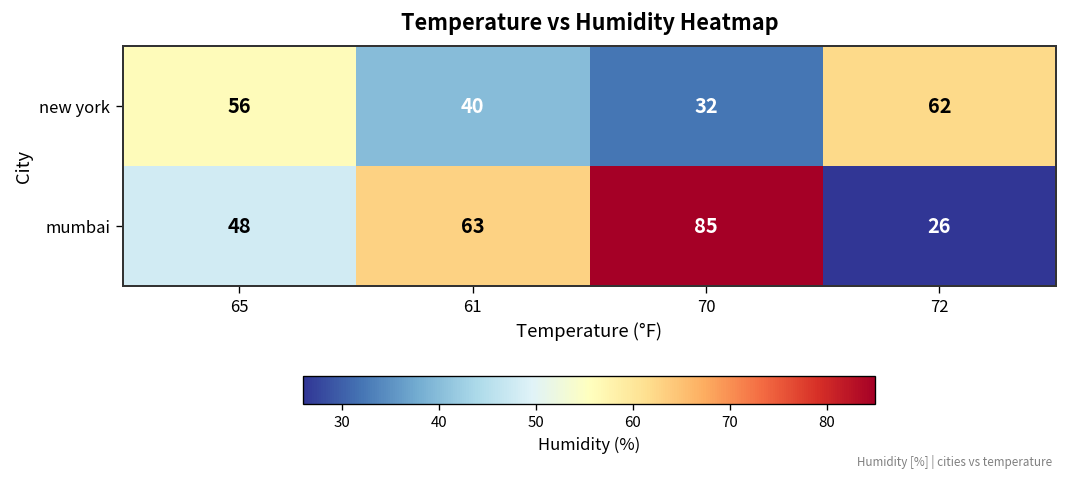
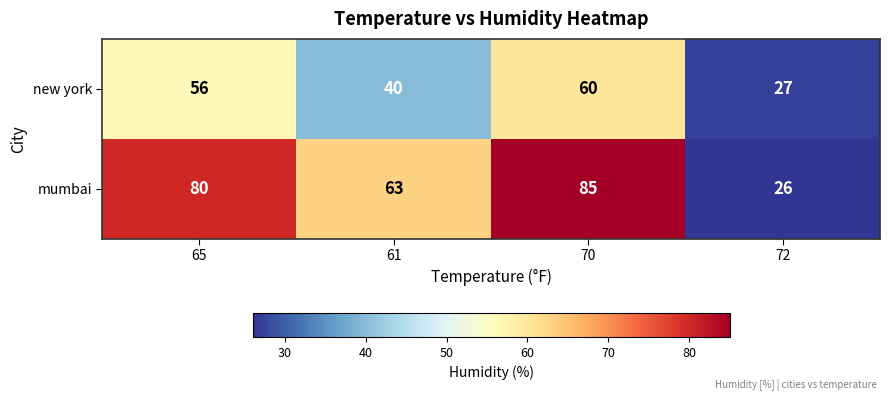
new york, 70: 32 -> 60
new york, 72: 62 -> 27
mumbai, 65: 48 -> 80
